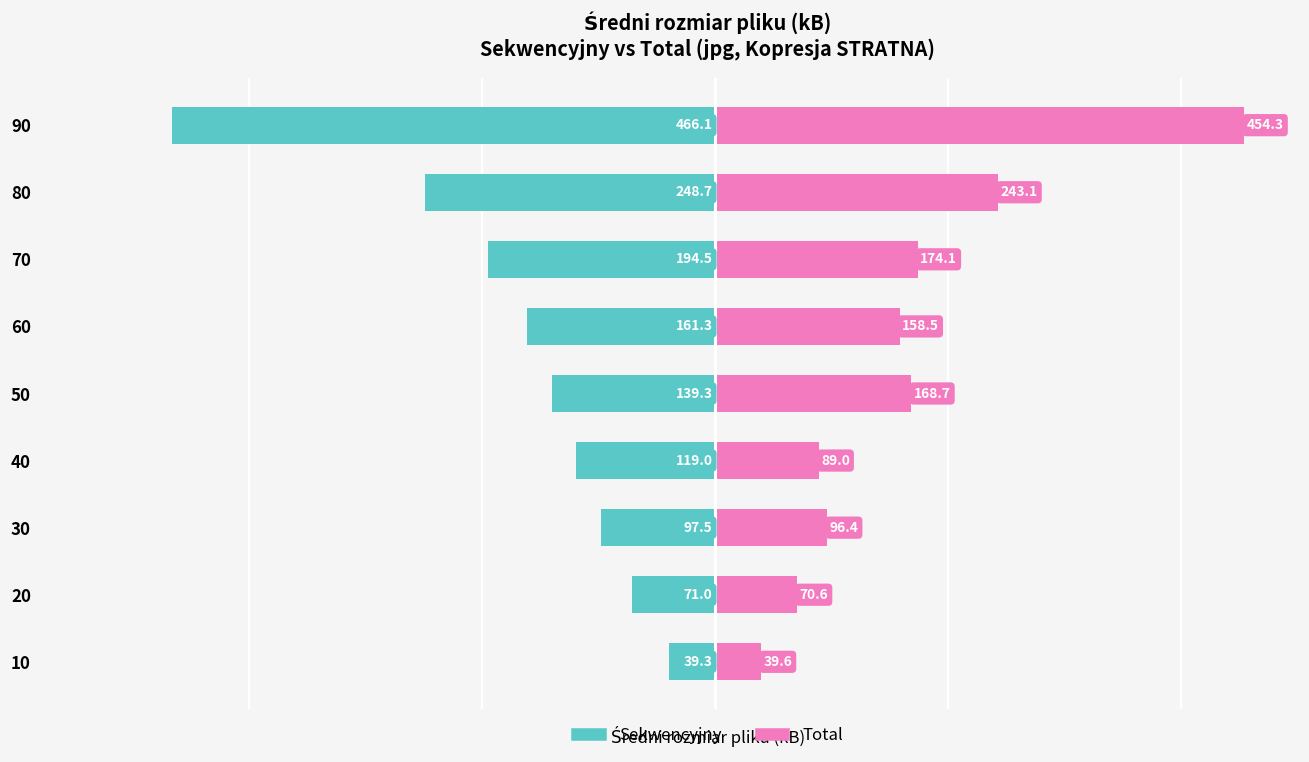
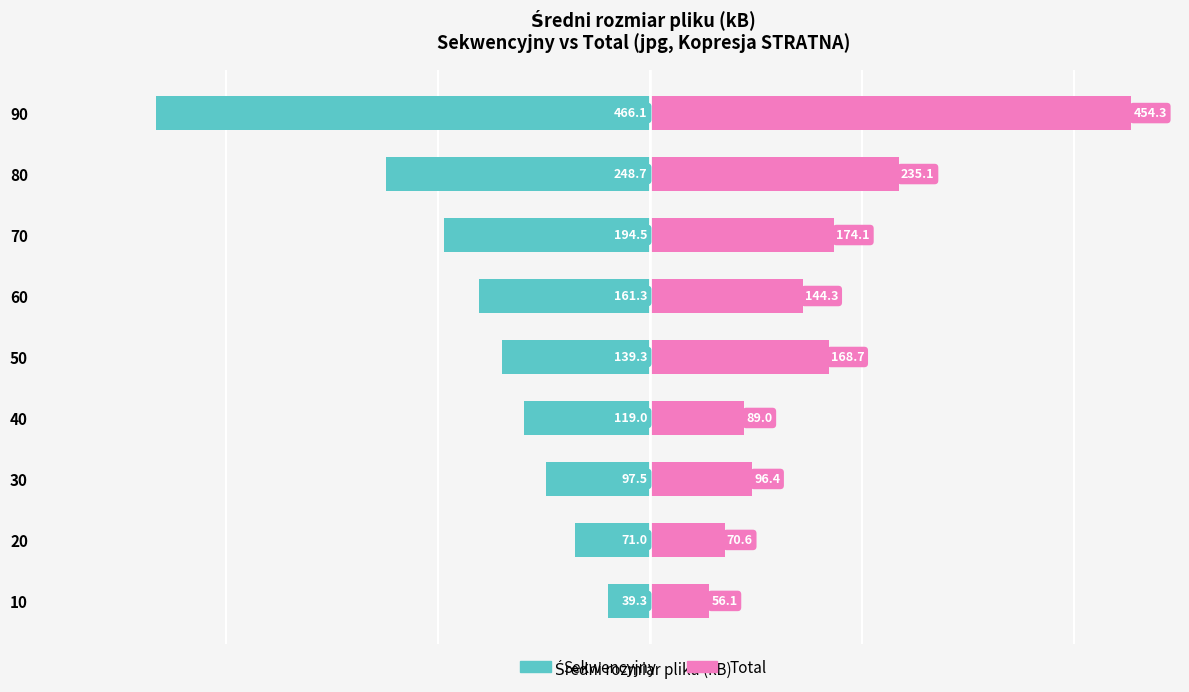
Total, 80: 243.1 -> 235.1
Total, 60: 158.5 -> 144.3
Total, 10: 39.6 -> 56.1
